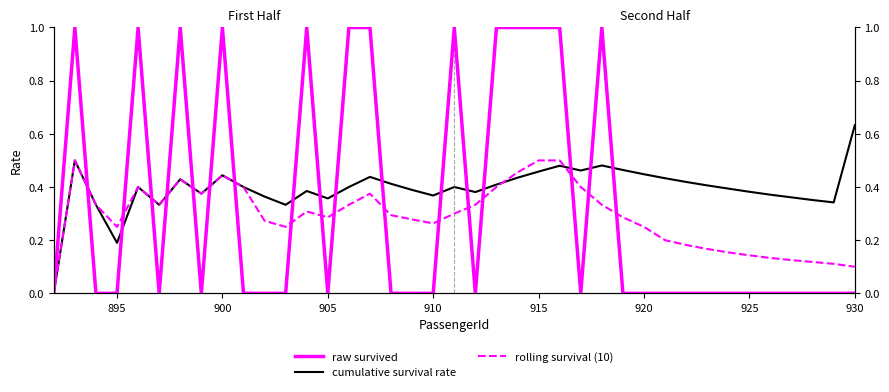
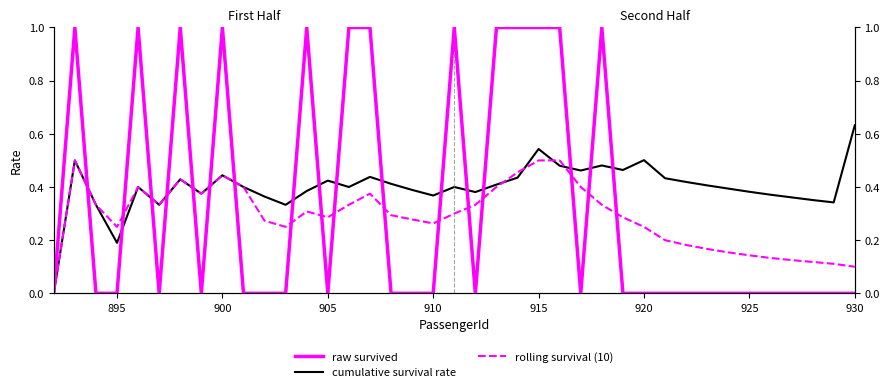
cumulative survival rate, 905: 0.36 -> 0.42
cumulative survival rate, 915: 0.46 -> 0.54
cumulative survival rate, 920: 0.45 -> 0.50
